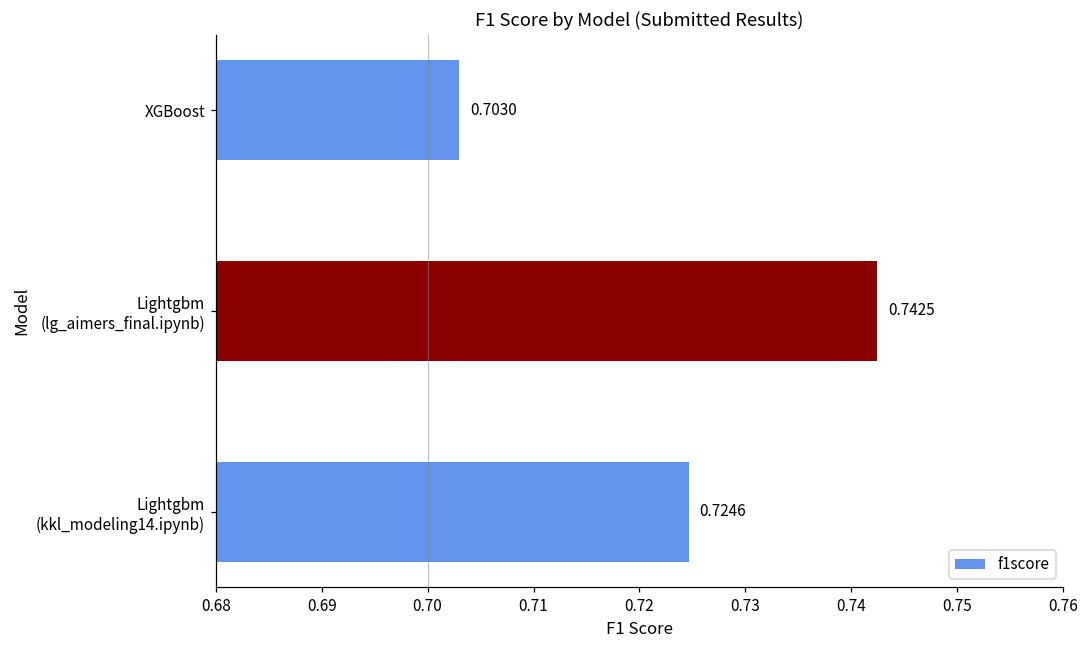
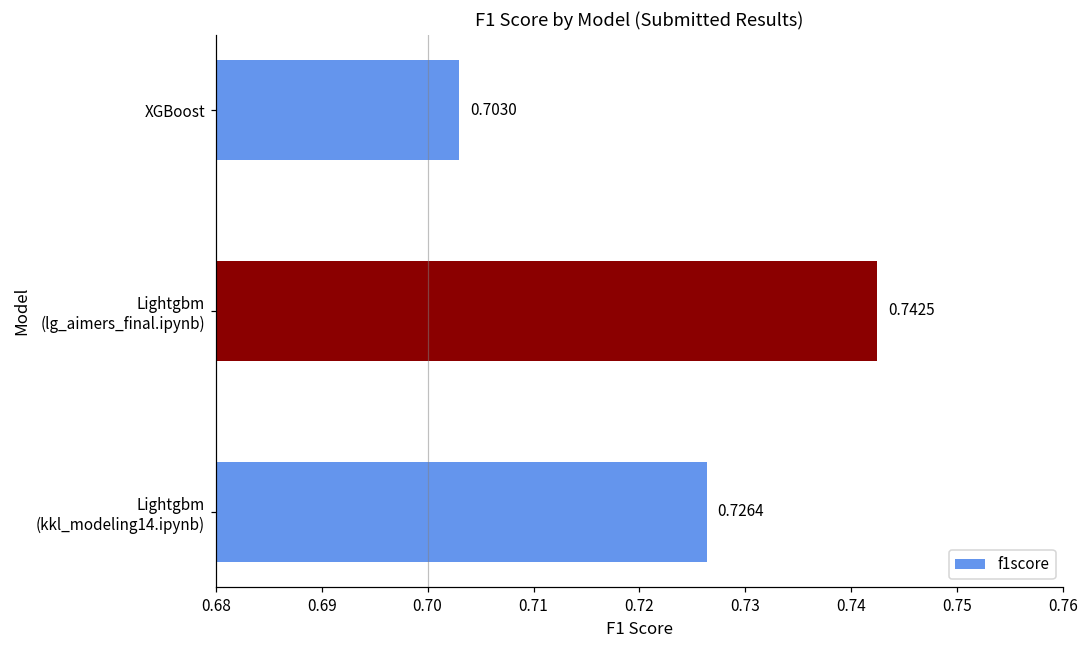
Lightgbm (kkl_modeling14.ipynb): 0.7246 -> 0.7264
